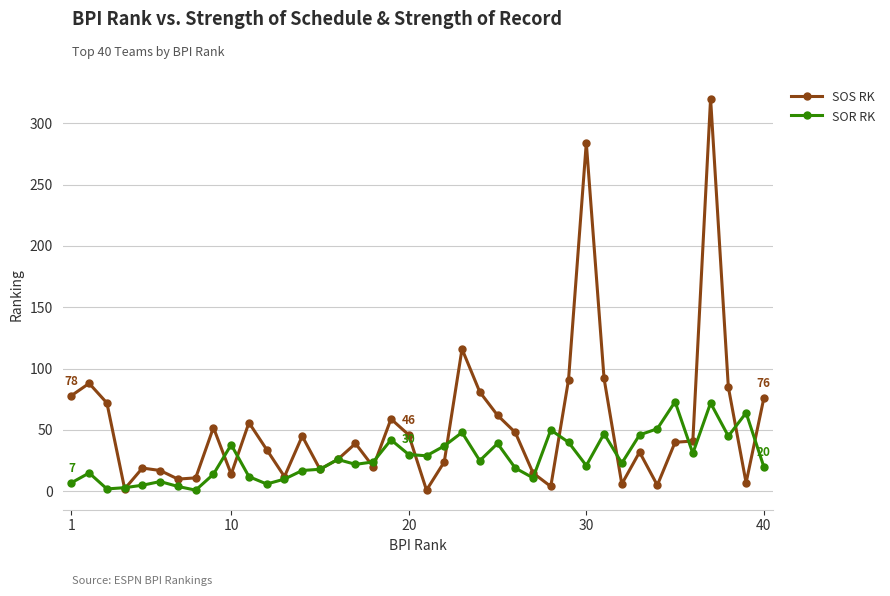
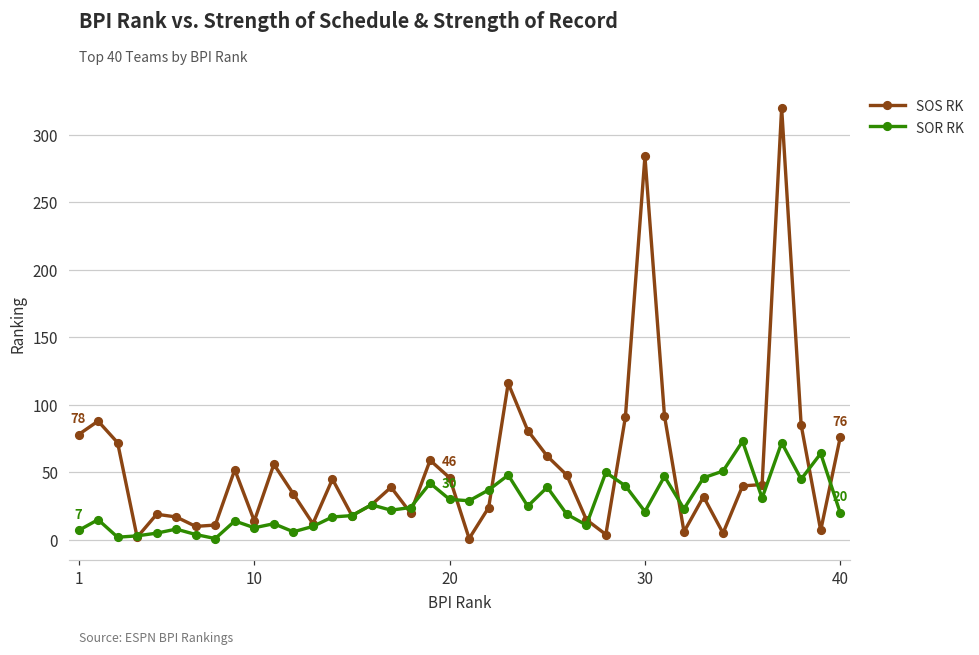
SOR RK, 10: 38 -> 9
